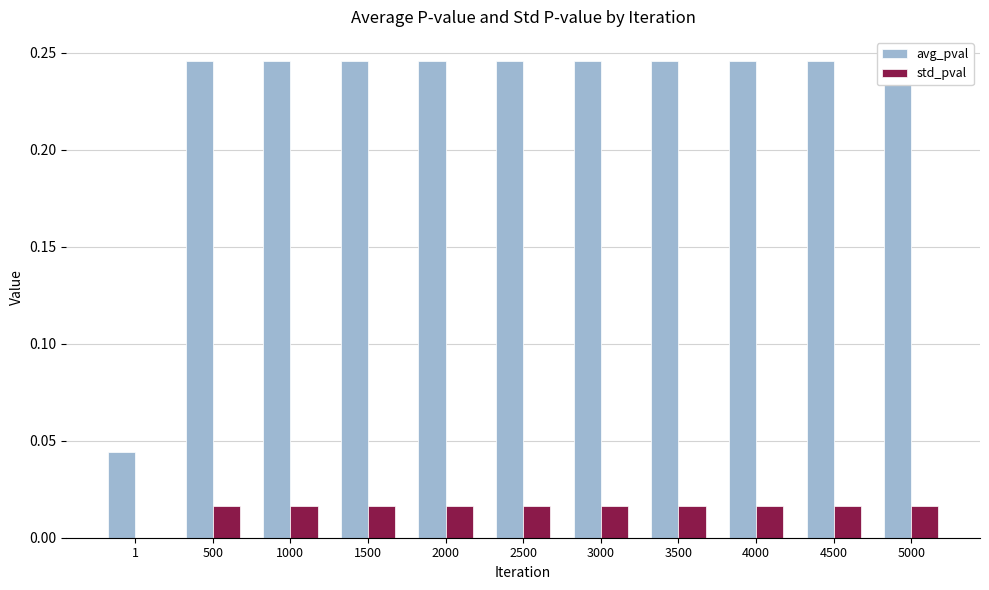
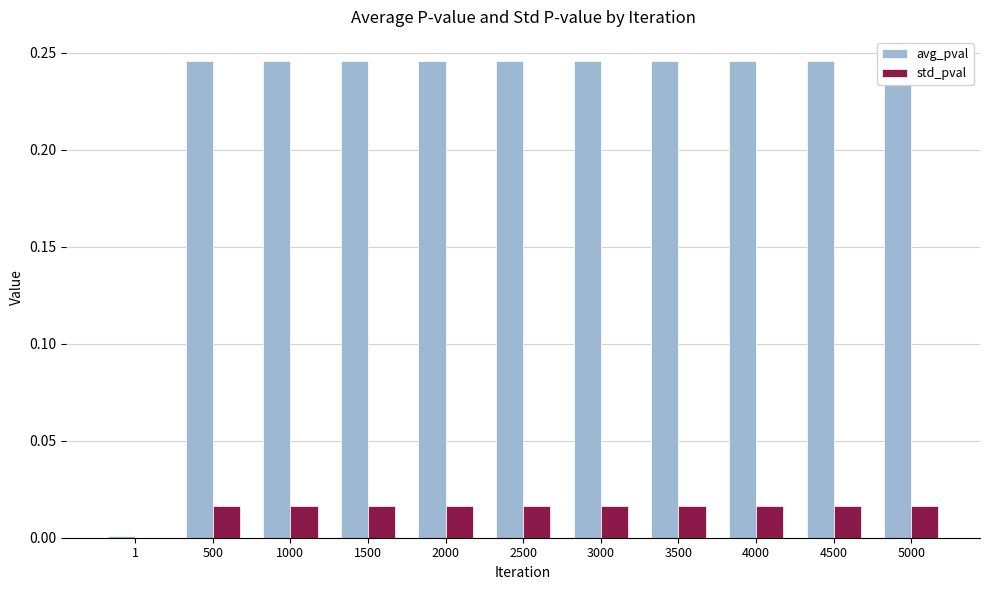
avg_pval, 1: 0.044 -> 0.001
